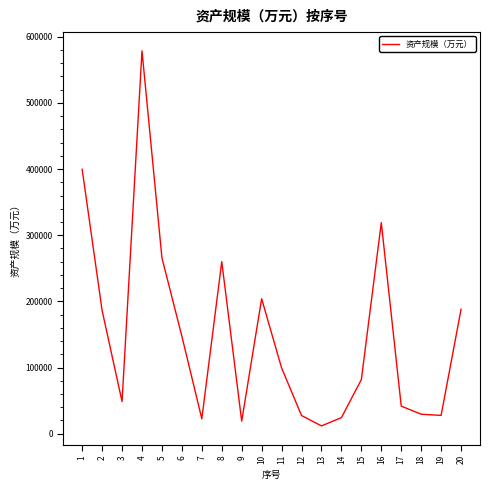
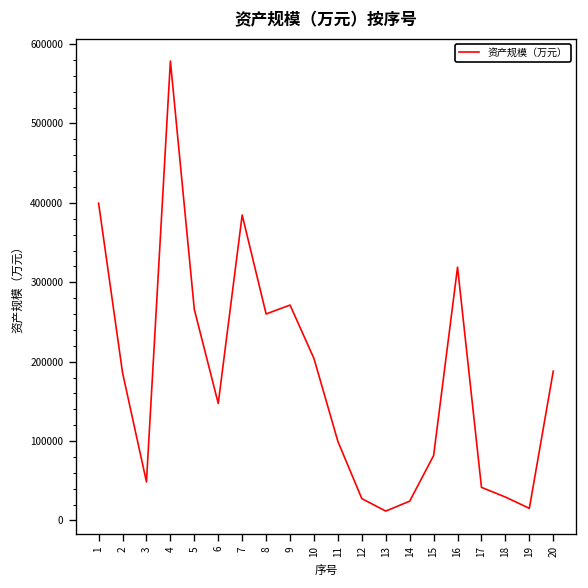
7: 20000 -> 380000
9: 20000 -> 270000
19: 30000 -> 20000
